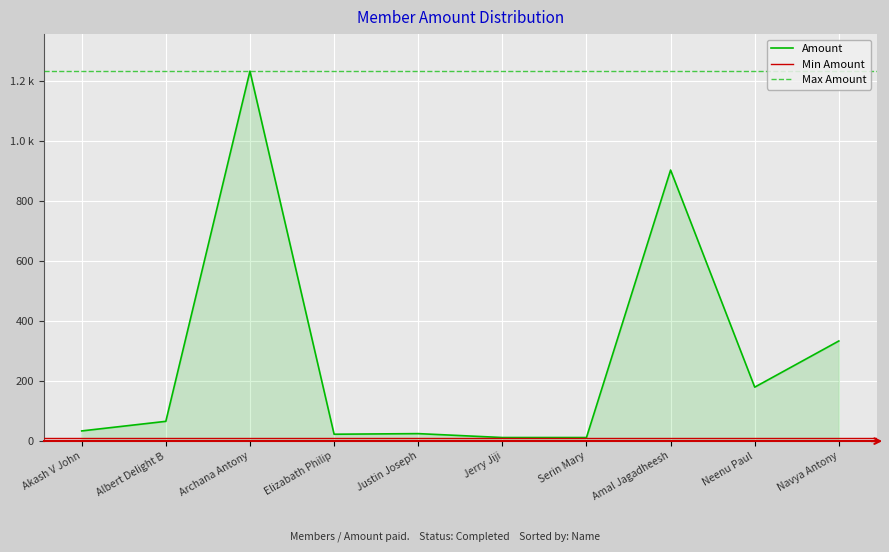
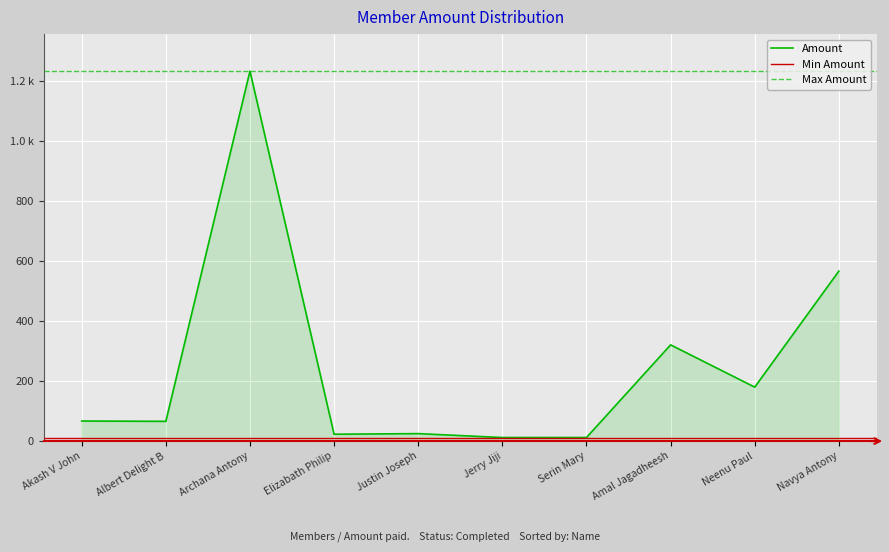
Akash V John: 30 -> 70
Amal Jagadheesh: 900 -> 320
Navya Antony: 330 -> 570
